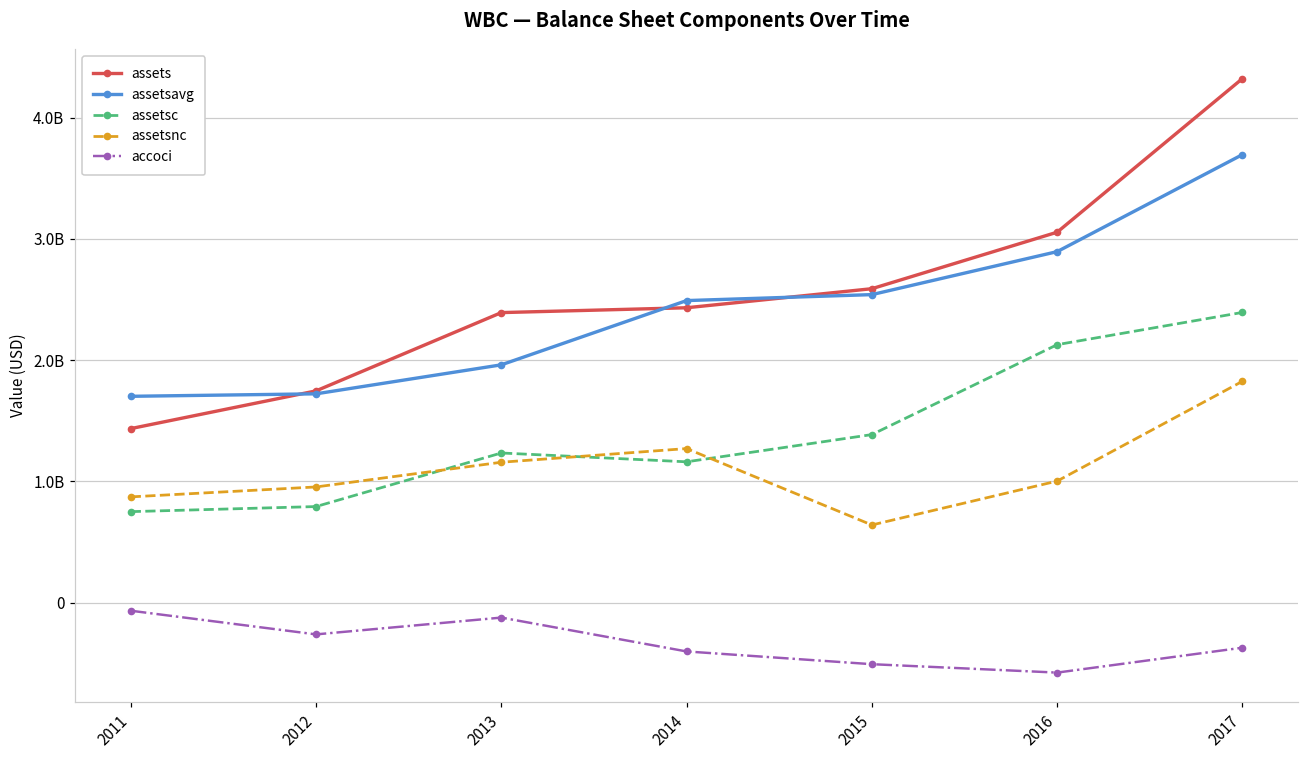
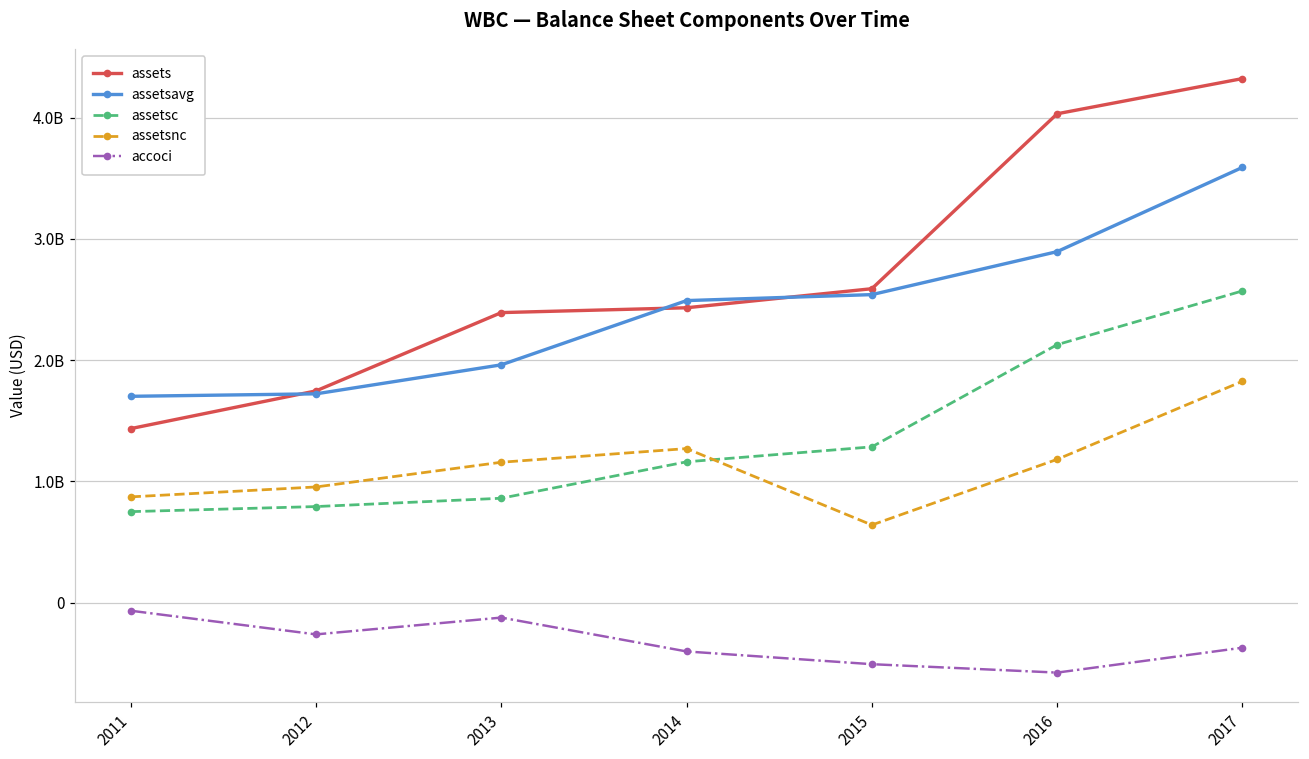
assetsc, 2013: 1230000000 -> 860000000
assetsc, 2015: 1390000000 -> 1290000000
assets, 2016: 3060000000 -> 4030000000
assetsnc, 2016: 1000000000 -> 1180000000
assetsavg, 2017: 3700000000 -> 3590000000
assetsc, 2017: 2390000000 -> 2570000000
